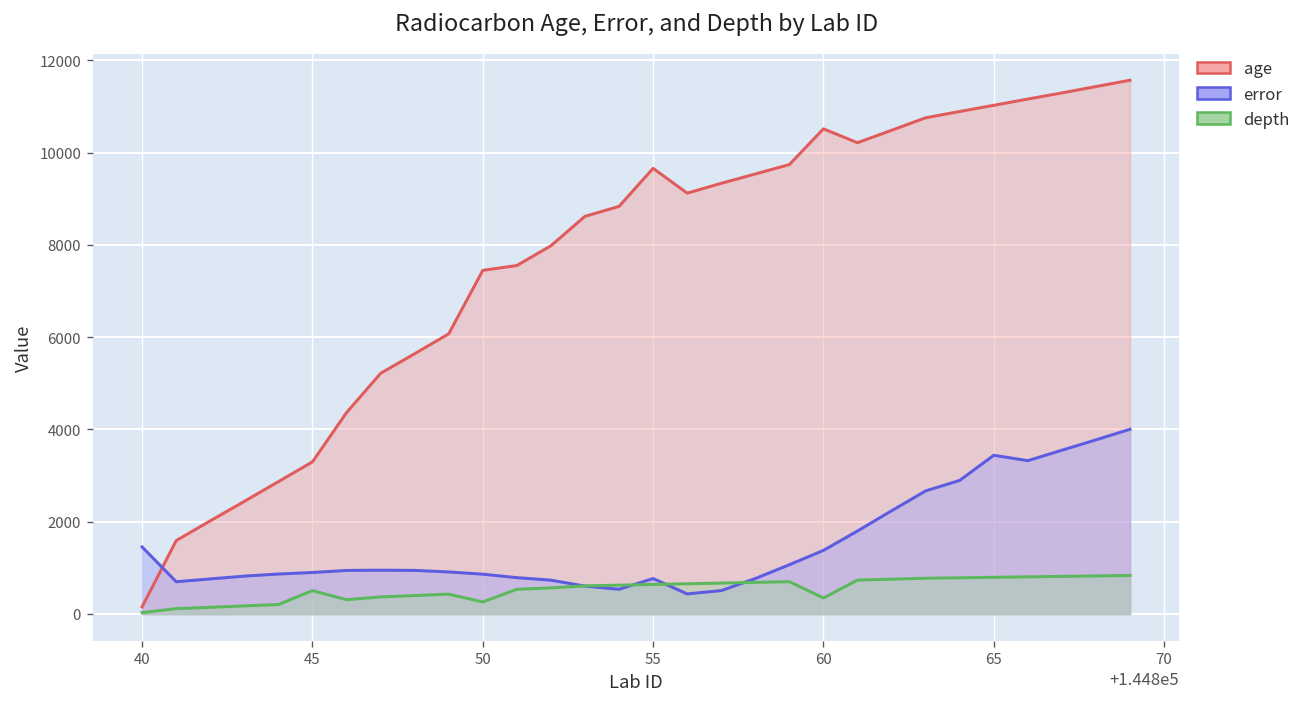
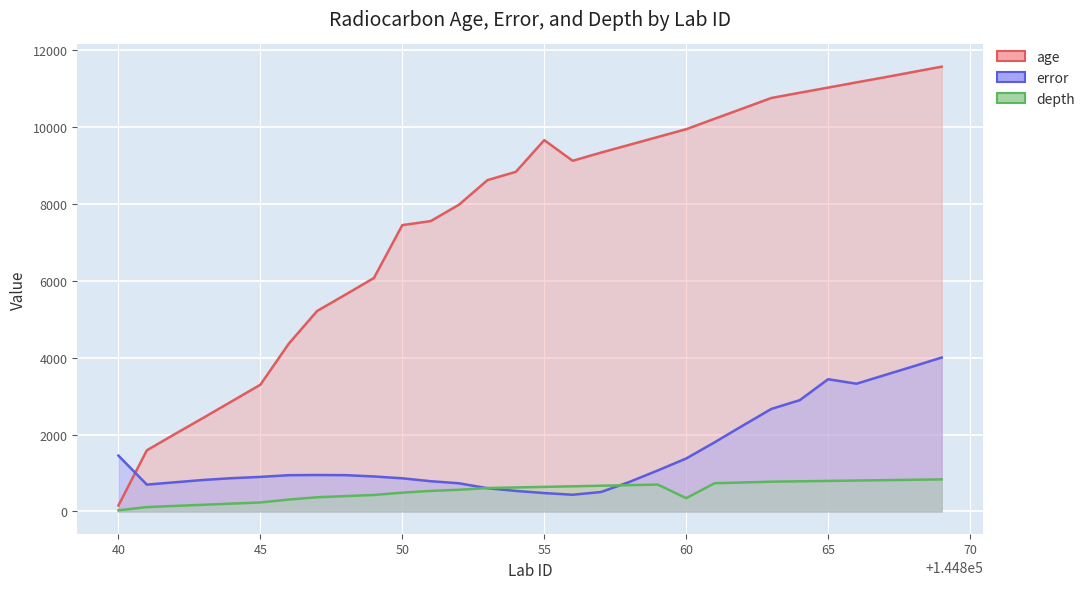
depth, 45: 500 -> 200
depth, 50: 300 -> 500
error, 55: 800 -> 500
age, 60: 10500 -> 9900
